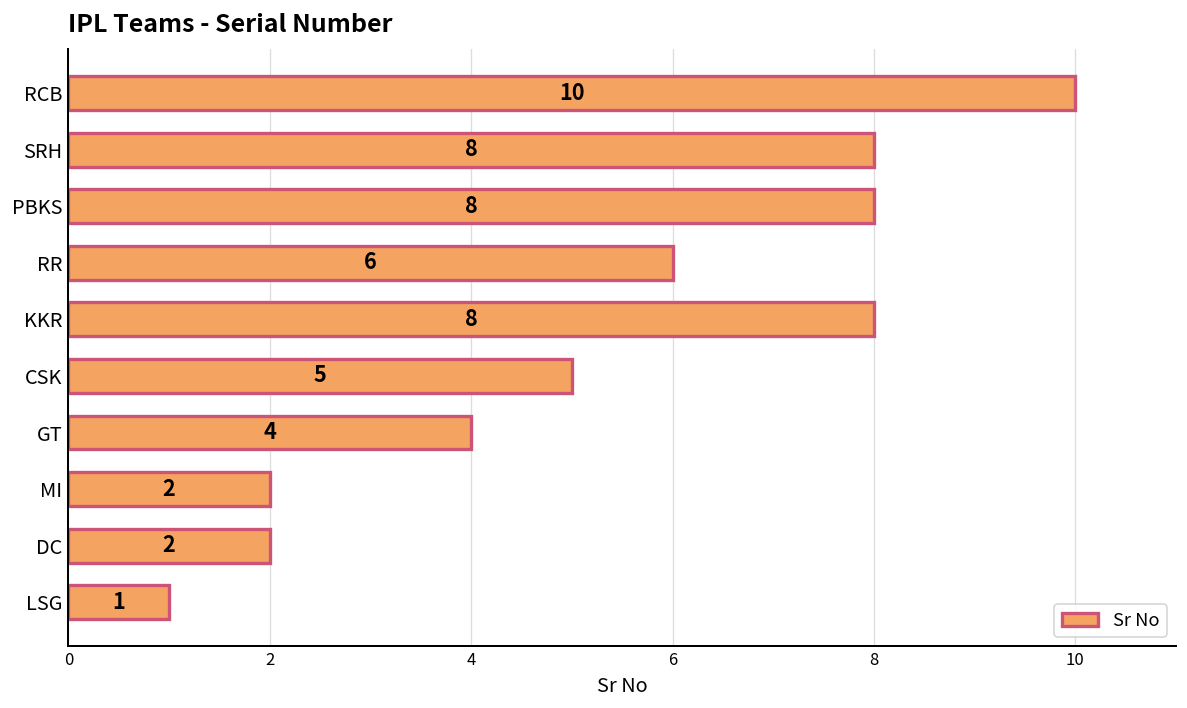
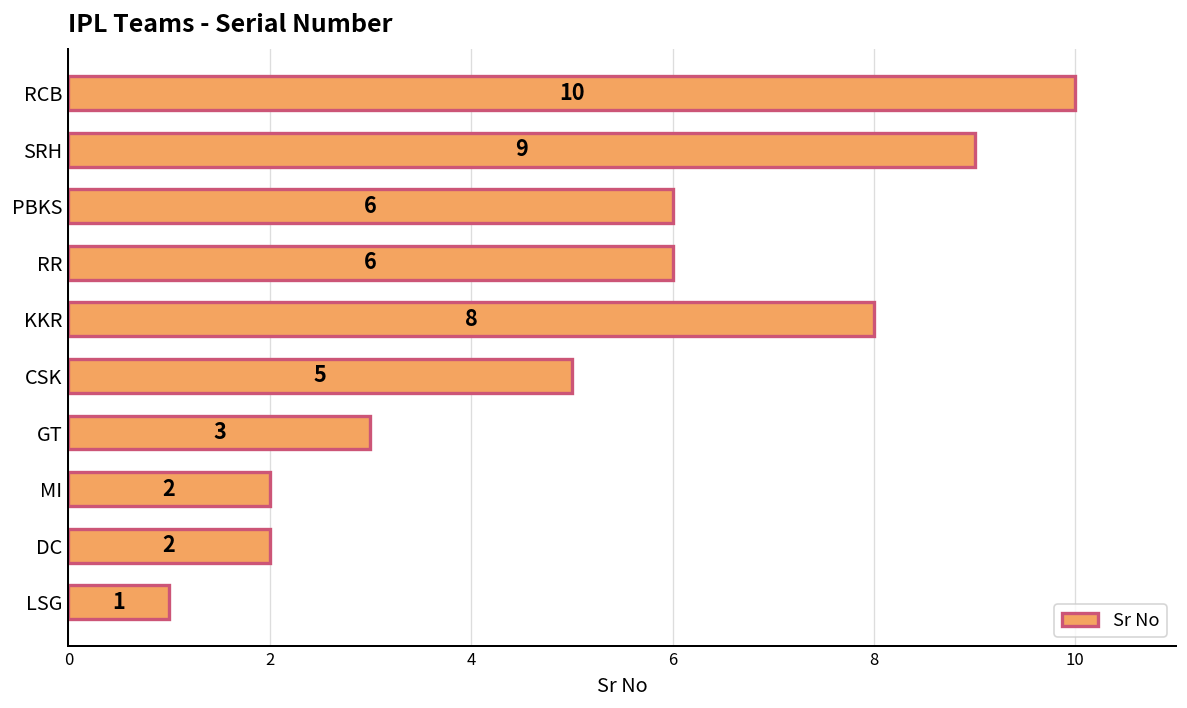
SRH: 8 -> 9
PBKS: 8 -> 6
GT: 4 -> 3
